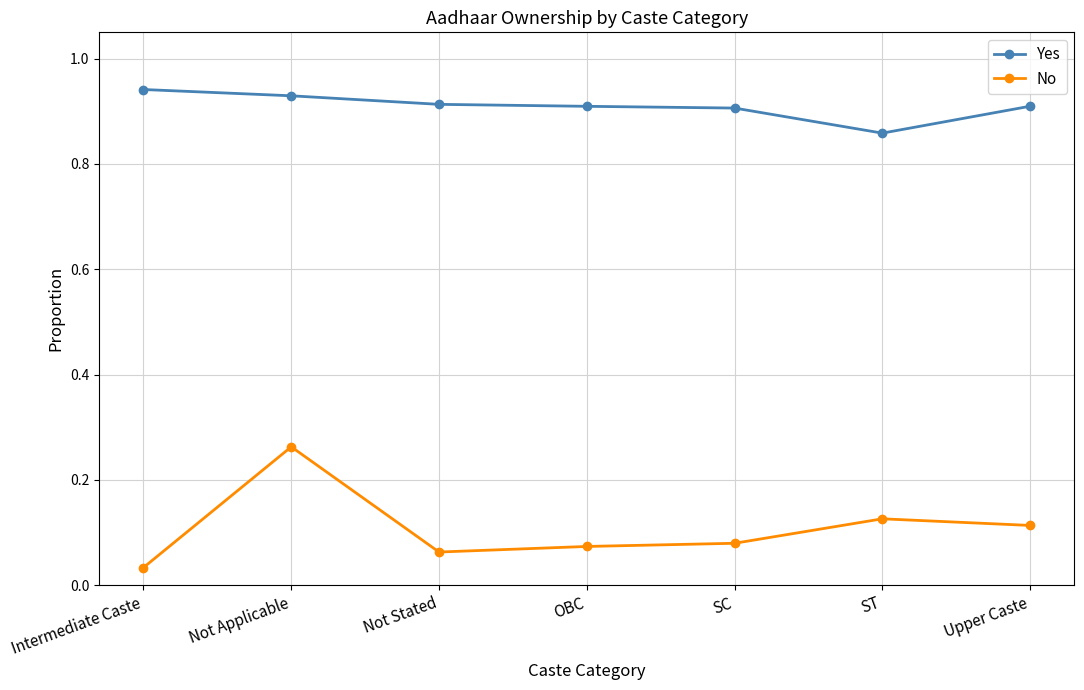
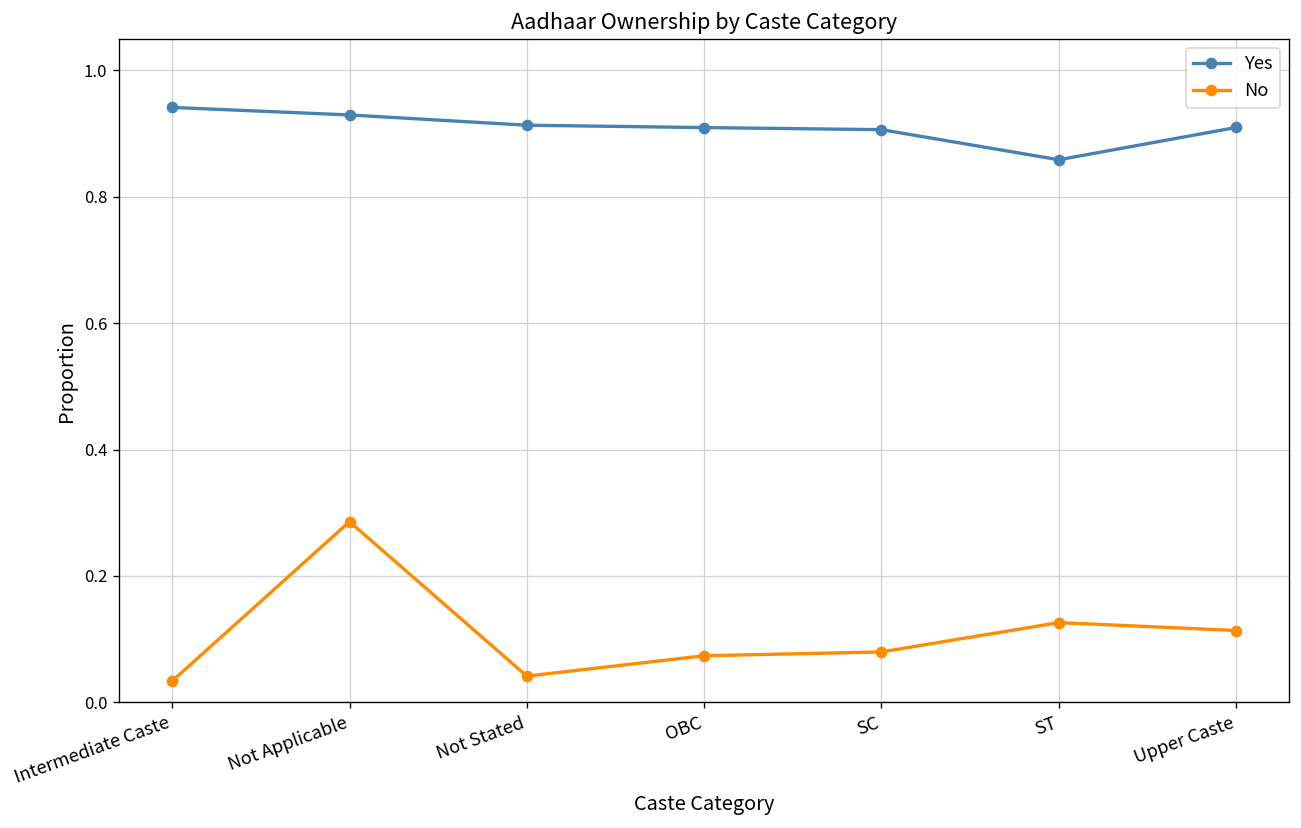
No, Not Applicable: 0.26 -> 0.29
No, Not Stated: 0.06 -> 0.04
